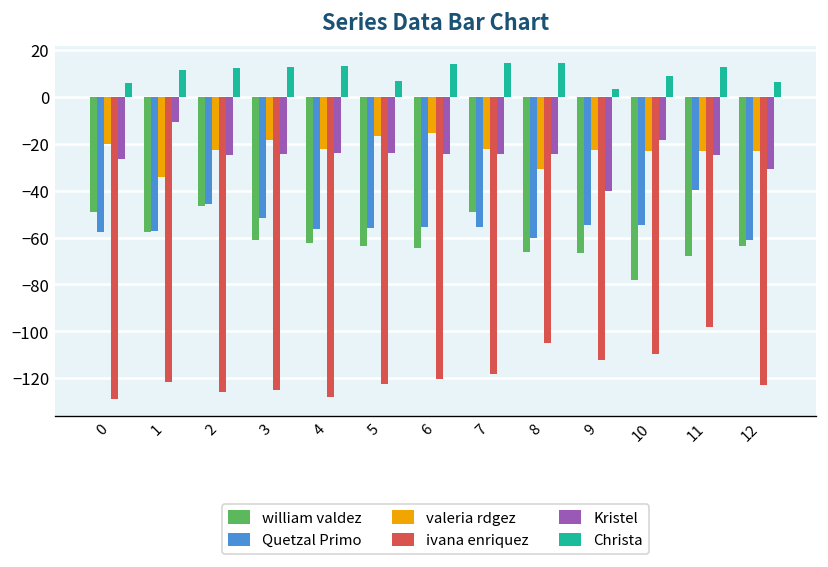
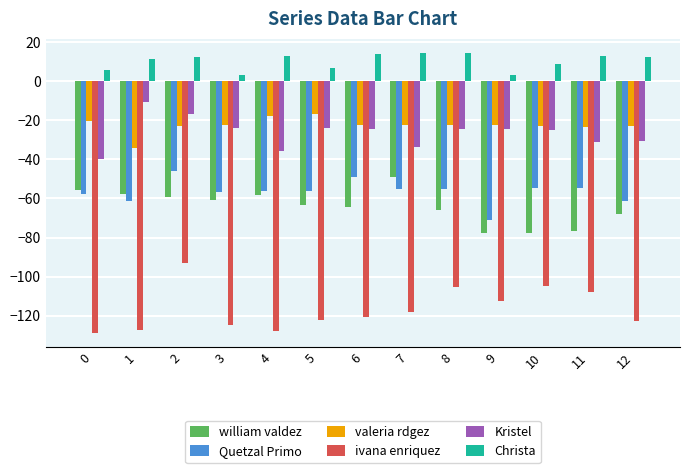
william valdez, 0: -49 -> -55
Kristel, 0: -26 -> -40
Quetzal Primo, 1: -57 -> -62
ivana enriquez, 1: -122 -> -127
william valdez, 2: -47 -> -59
ivana enriquez, 2: -126 -> -93
Kristel, 2: -25 -> -17
Quetzal Primo, 3: -52 -> -57
valeria rdgez, 3: -18 -> -23
Christa, 3: 13 -> 3
william valdez, 4: -62 -> -58
valeria rdgez, 4: -22 -> -18
Kristel, 4: -24 -> -36
Quetzal Primo, 6: -56 -> -49
valeria rdgez, 6: -15 -> -22
Kristel, 7: -24 -> -34
Quetzal Primo, 8: -60 -> -55
valeria rdgez, 8: -31 -> -22
william valdez, 9: -67 -> -78
Quetzal Primo, 9: -55 -> -71
Kristel, 9: -40 -> -24
ivana enriquez, 10: -110 -> -105
Kristel, 10: -19 -> -25
william valdez, 11: -68 -> -77
Quetzal Primo, 11: -40 -> -55
ivana enriquez, 11: -98 -> -108
Kristel, 11: -25 -> -31
william valdez, 12: -64 -> -68
Christa, 12: 6 -> 13
